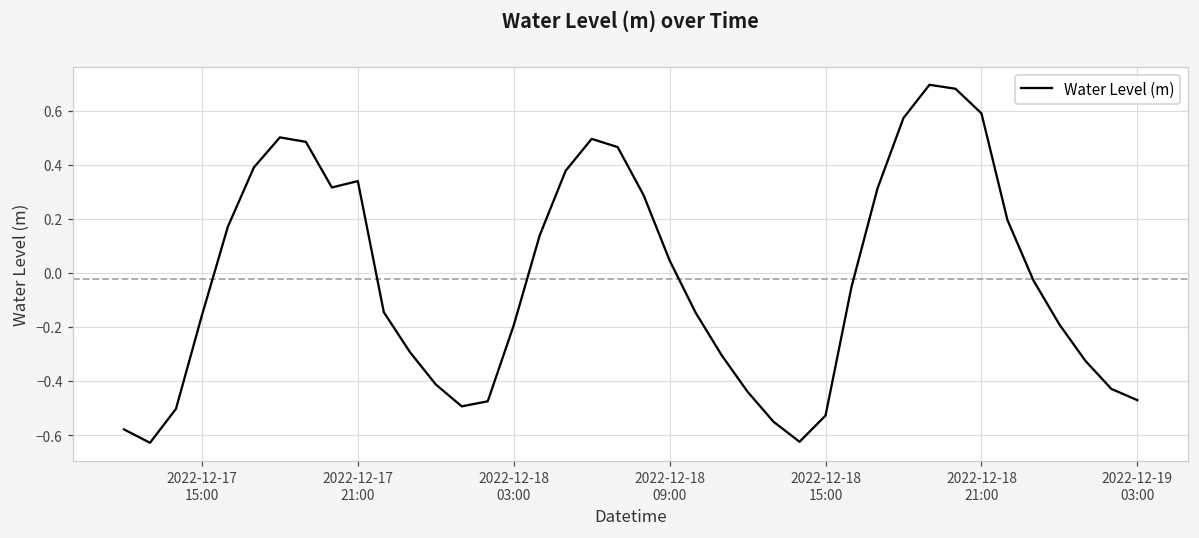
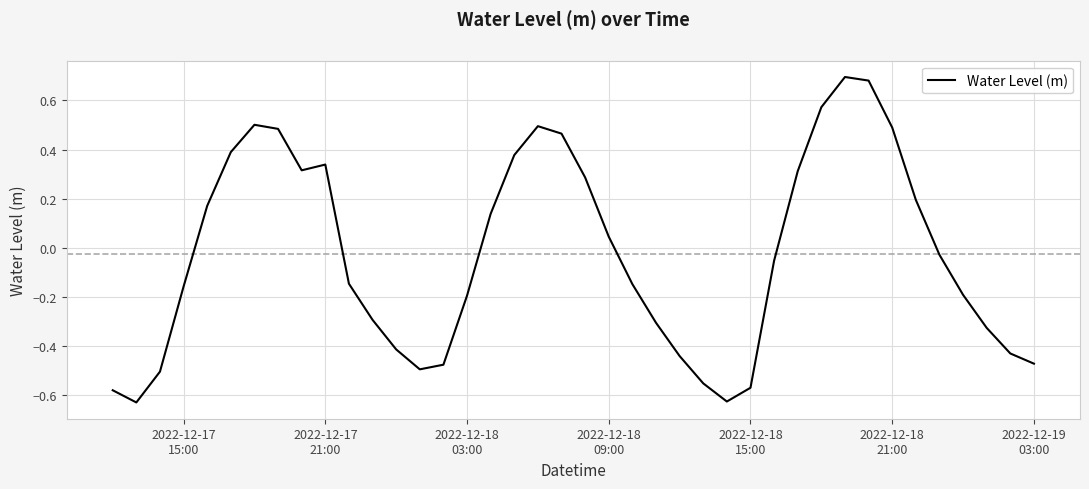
2022-12-18 15:00: -0.53 -> -0.57
2022-12-18 21:00: 0.59 -> 0.49
